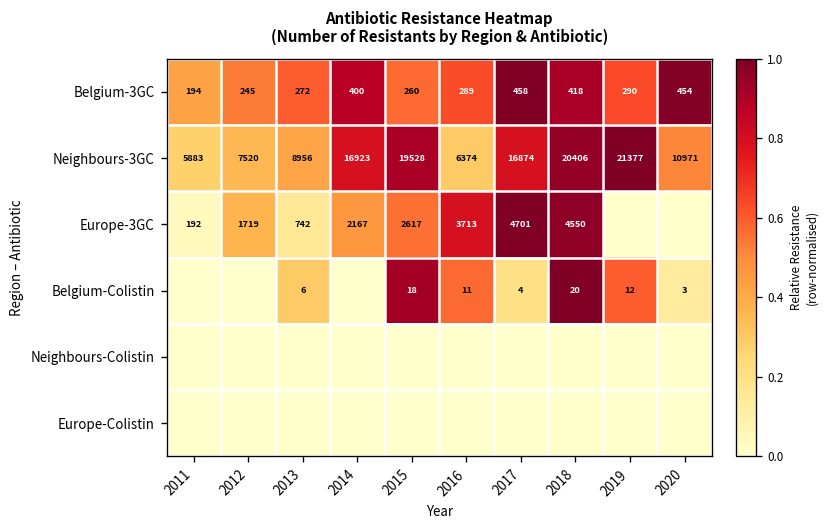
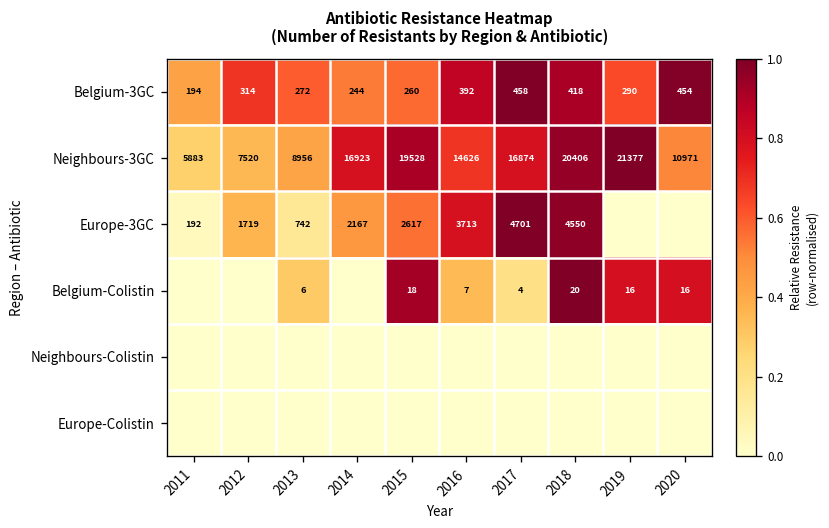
Belgium-3GC, 2012: 245 -> 314
Belgium-3GC, 2014: 400 -> 244
Belgium-3GC, 2016: 289 -> 392
Neighbours-3GC, 2016: 6374 -> 14626
Belgium-Colistin, 2016: 11 -> 7
Belgium-Colistin, 2019: 12 -> 16
Belgium-Colistin, 2020: 3 -> 16
